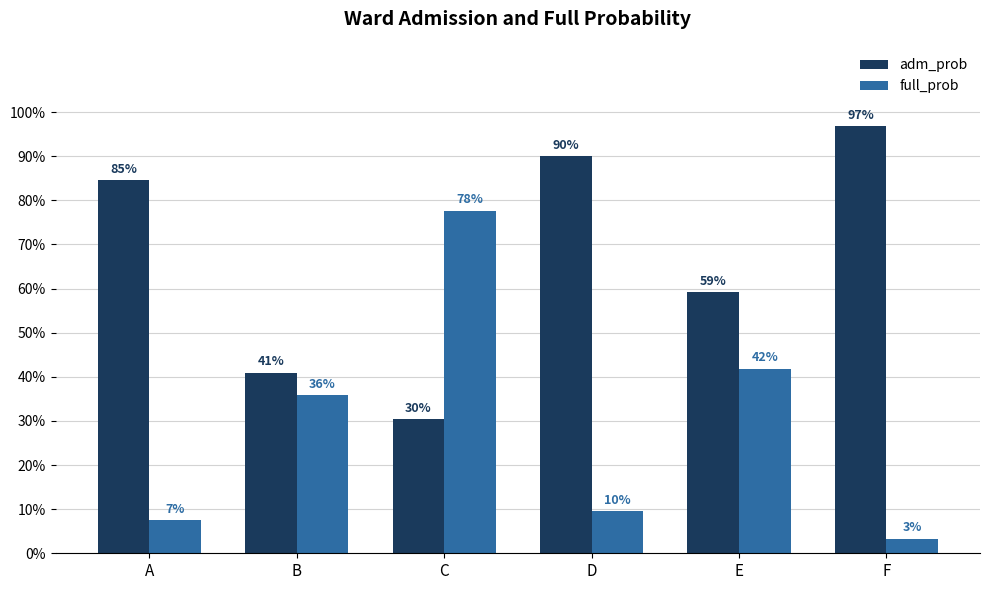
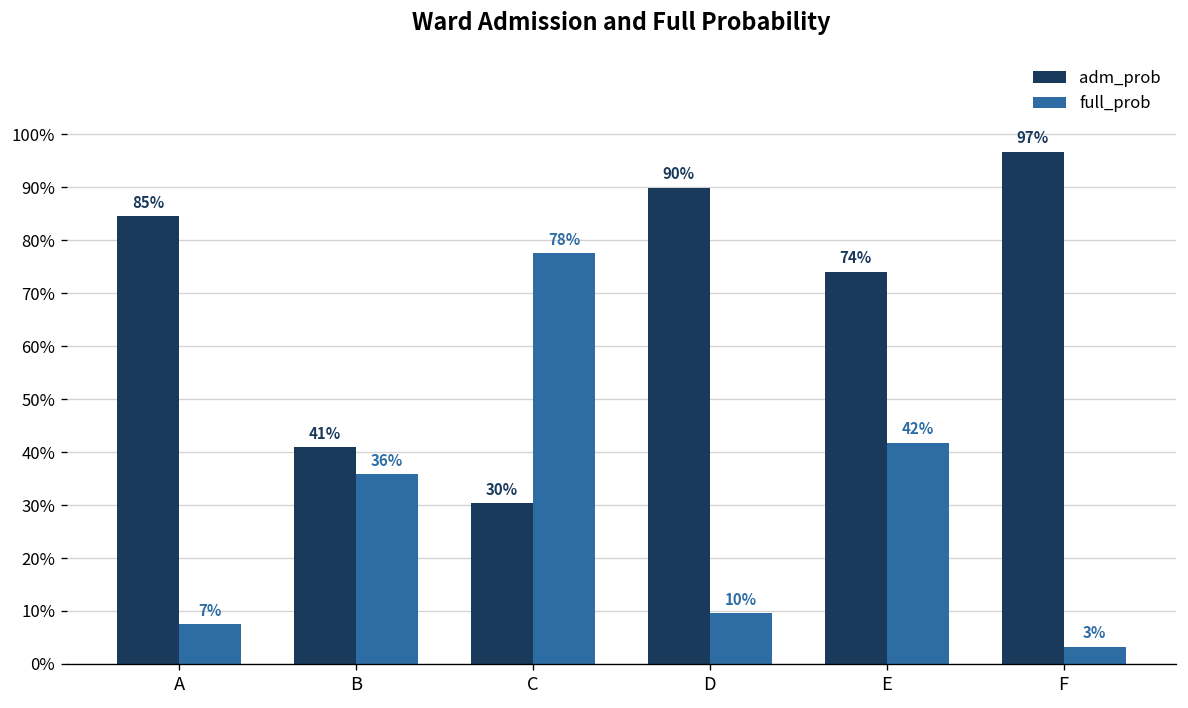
adm_prob, E: 59% -> 74%
